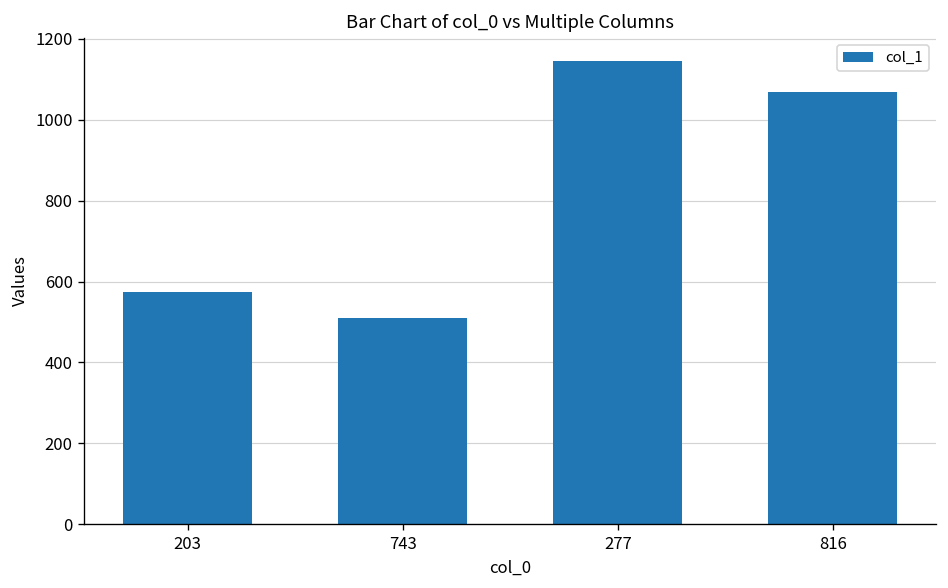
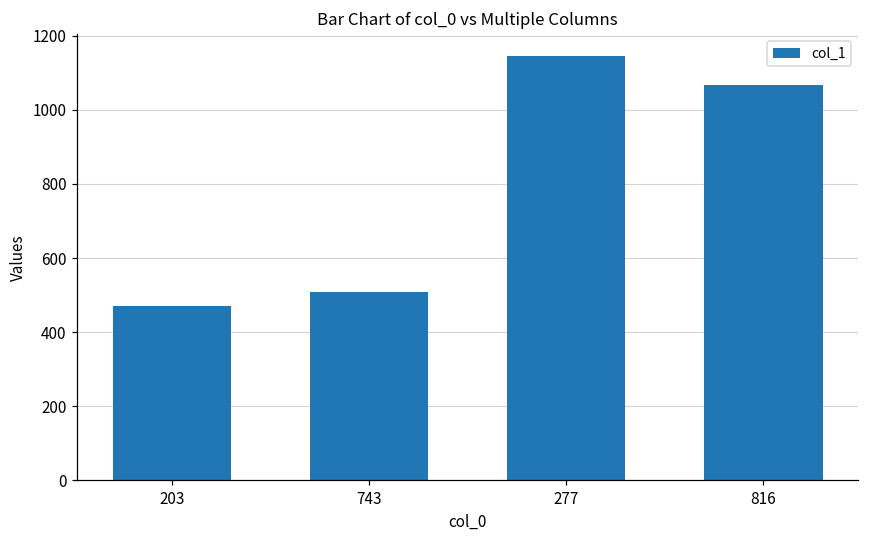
203: 570 -> 470
